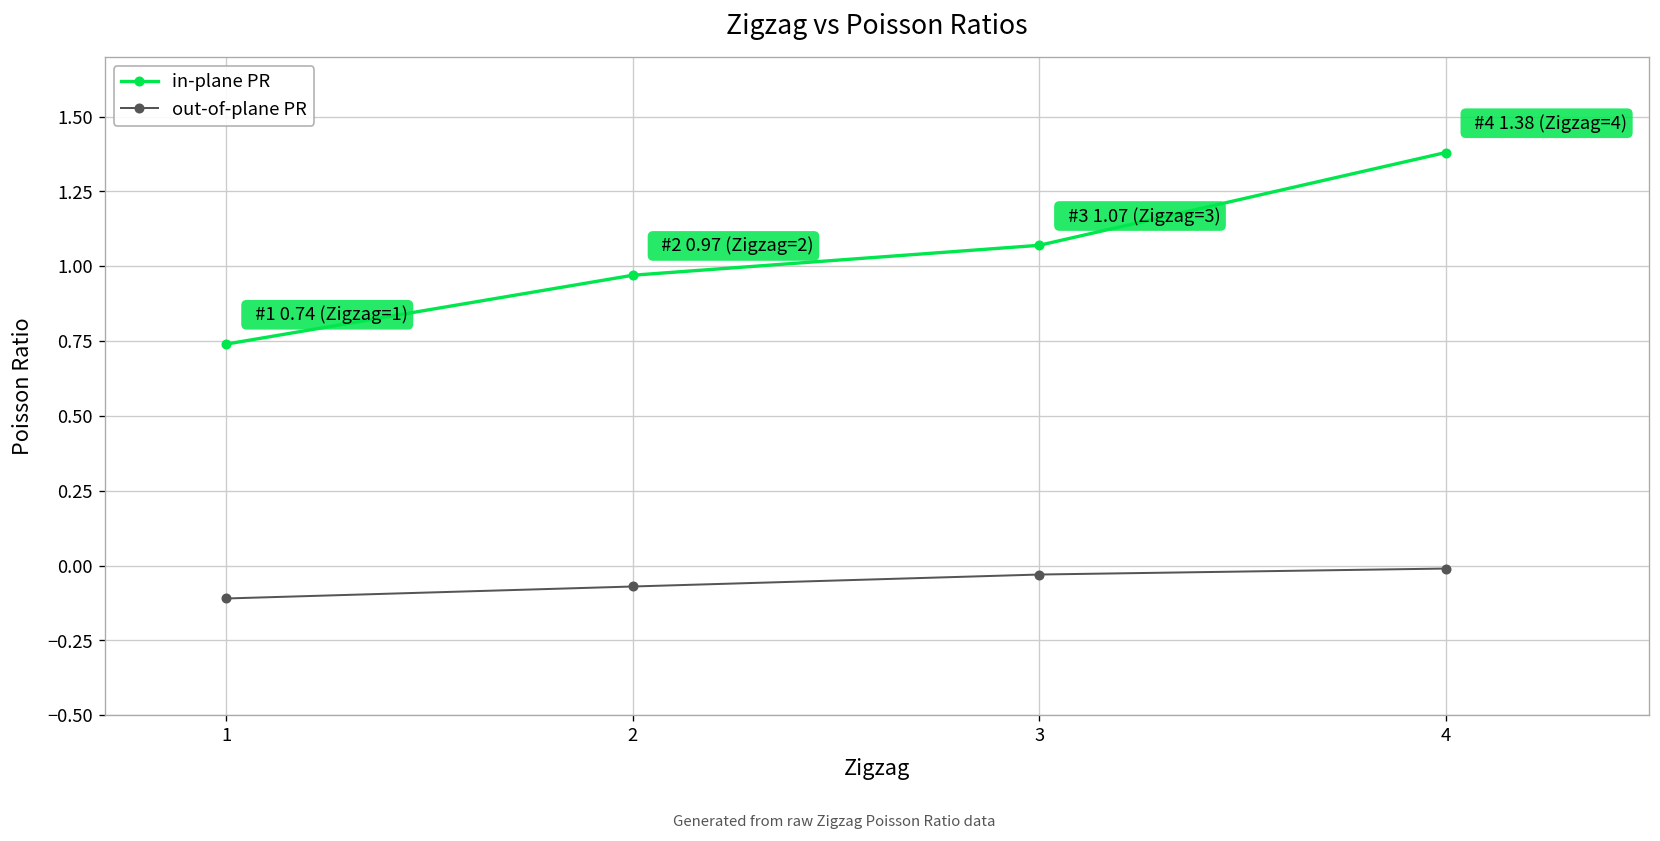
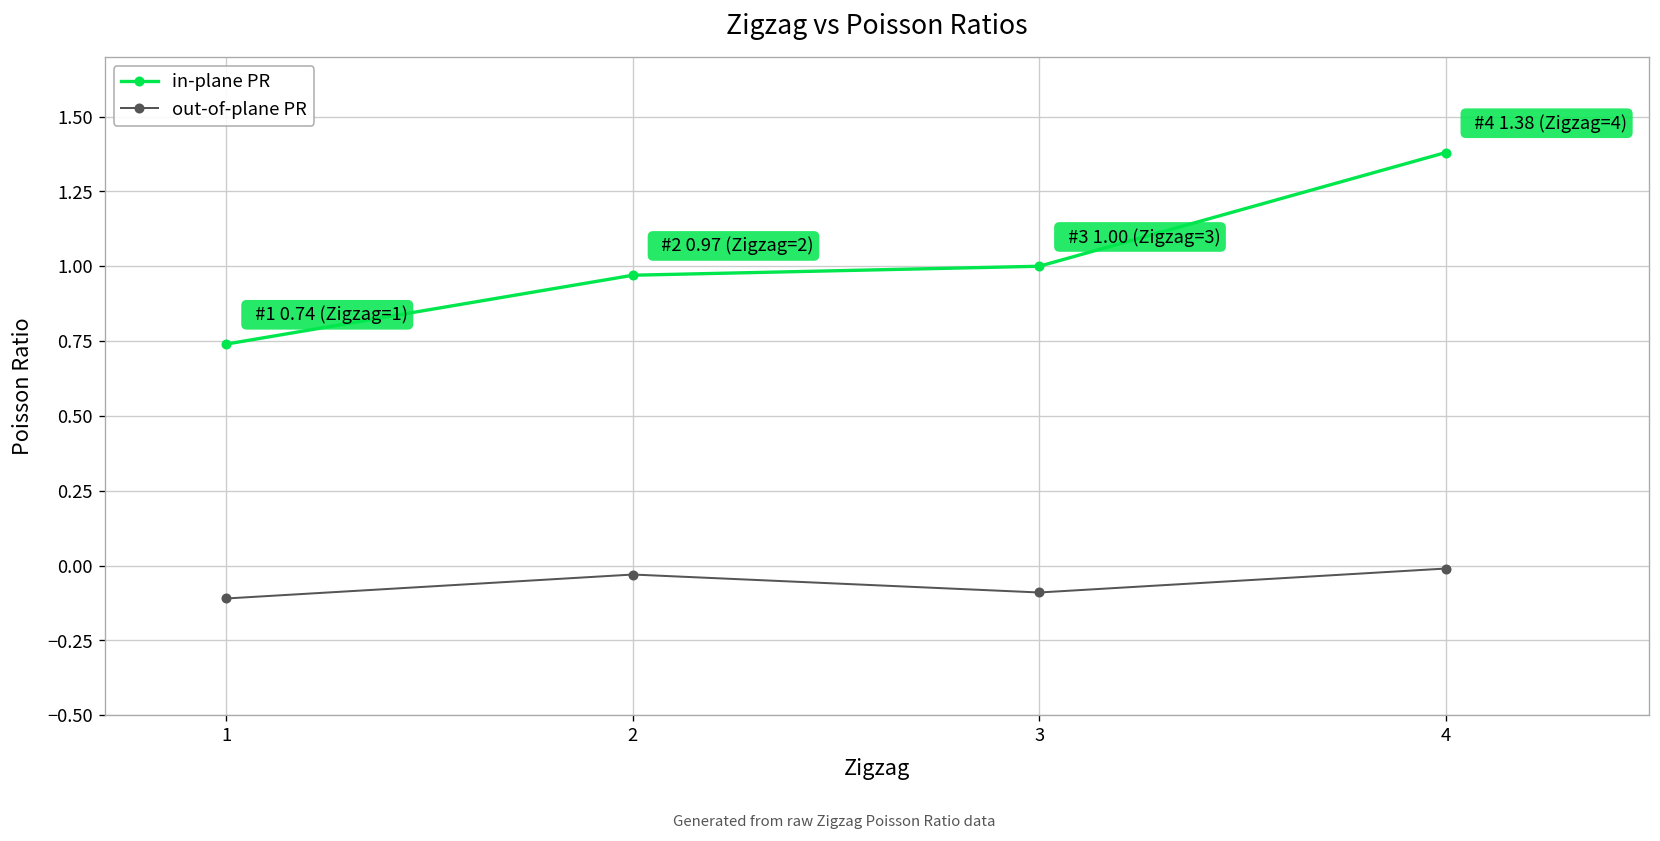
out-of-plane PR, 2: -0.07 -> -0.03
in-plane PR, 3: 1.07 -> 1.00
out-of-plane PR, 3: -0.03 -> -0.09
